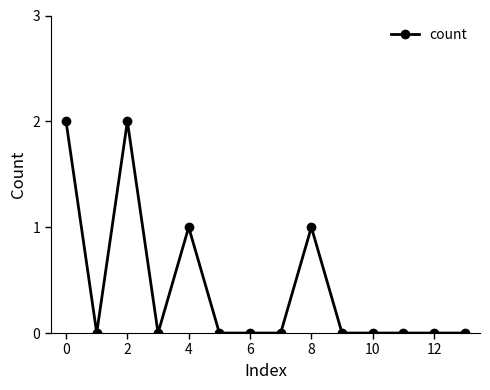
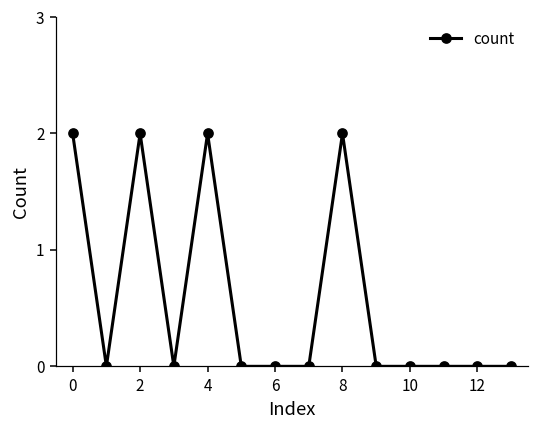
4: 1 -> 2
8: 1 -> 2
